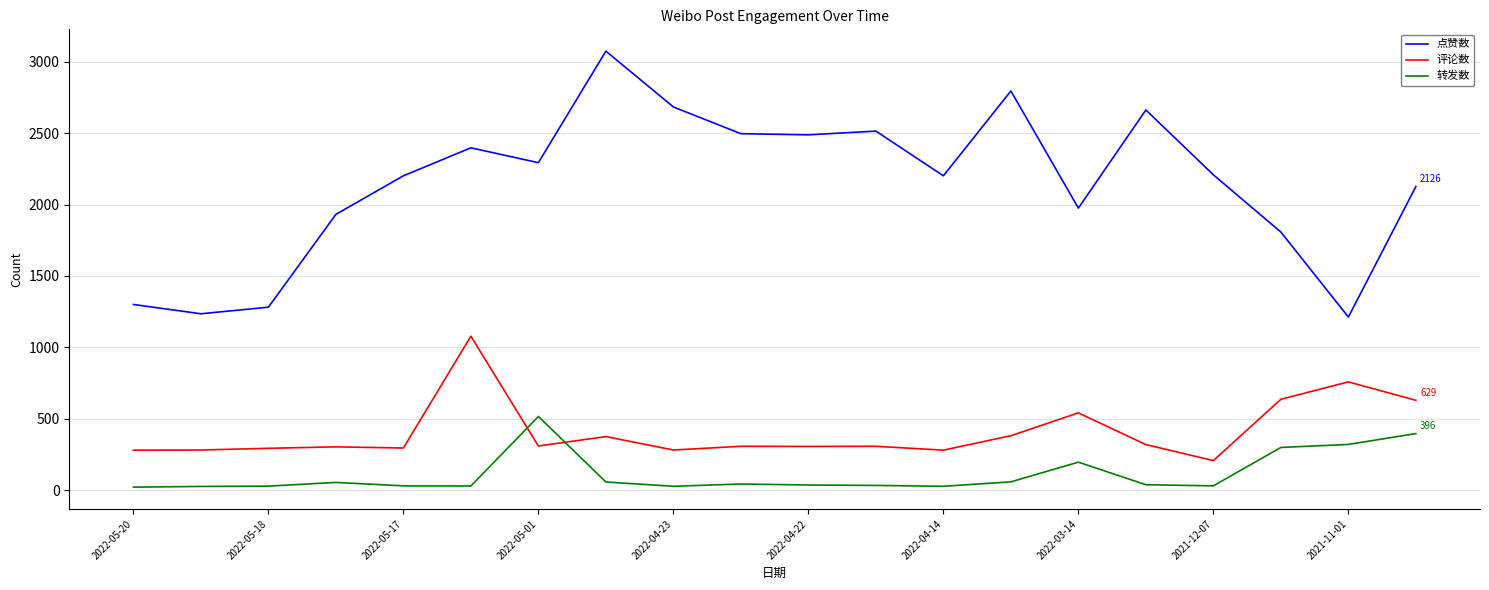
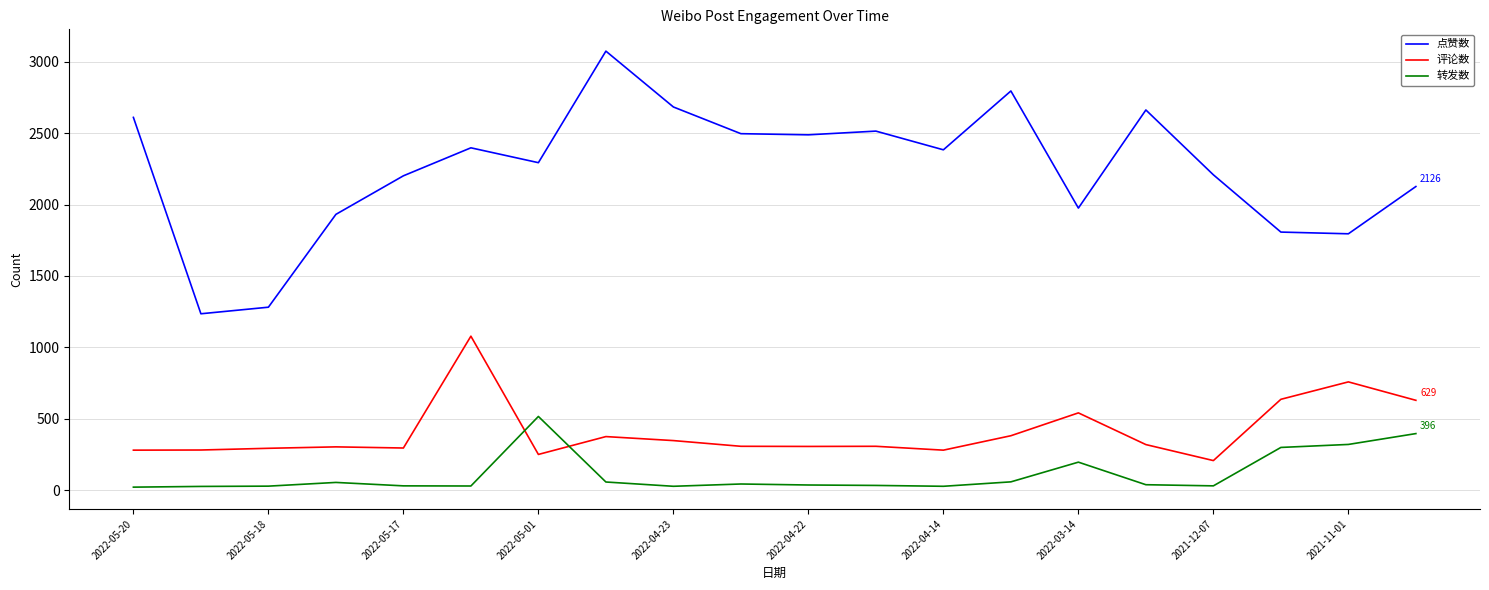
点赞数, 2022-05-20: 1300 -> 2610
评论数, 2022-05-01: 310 -> 250
评论数, 2022-04-23: 280 -> 350
点赞数, 2022-04-14: 2200 -> 2380
点赞数, 2021-11-01: 1210 -> 1800
